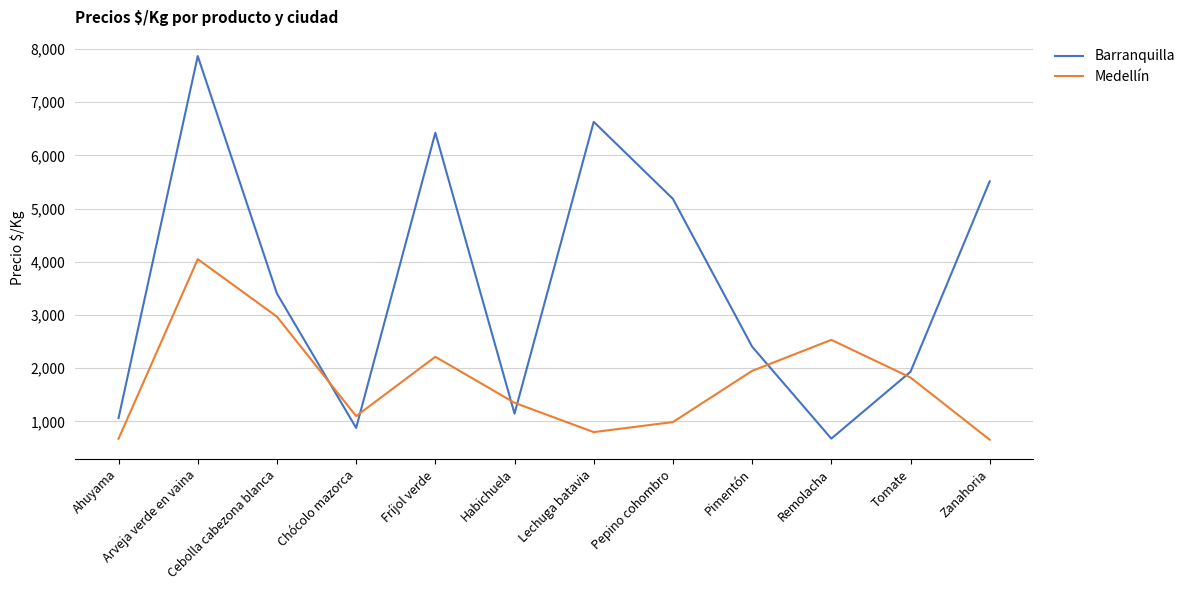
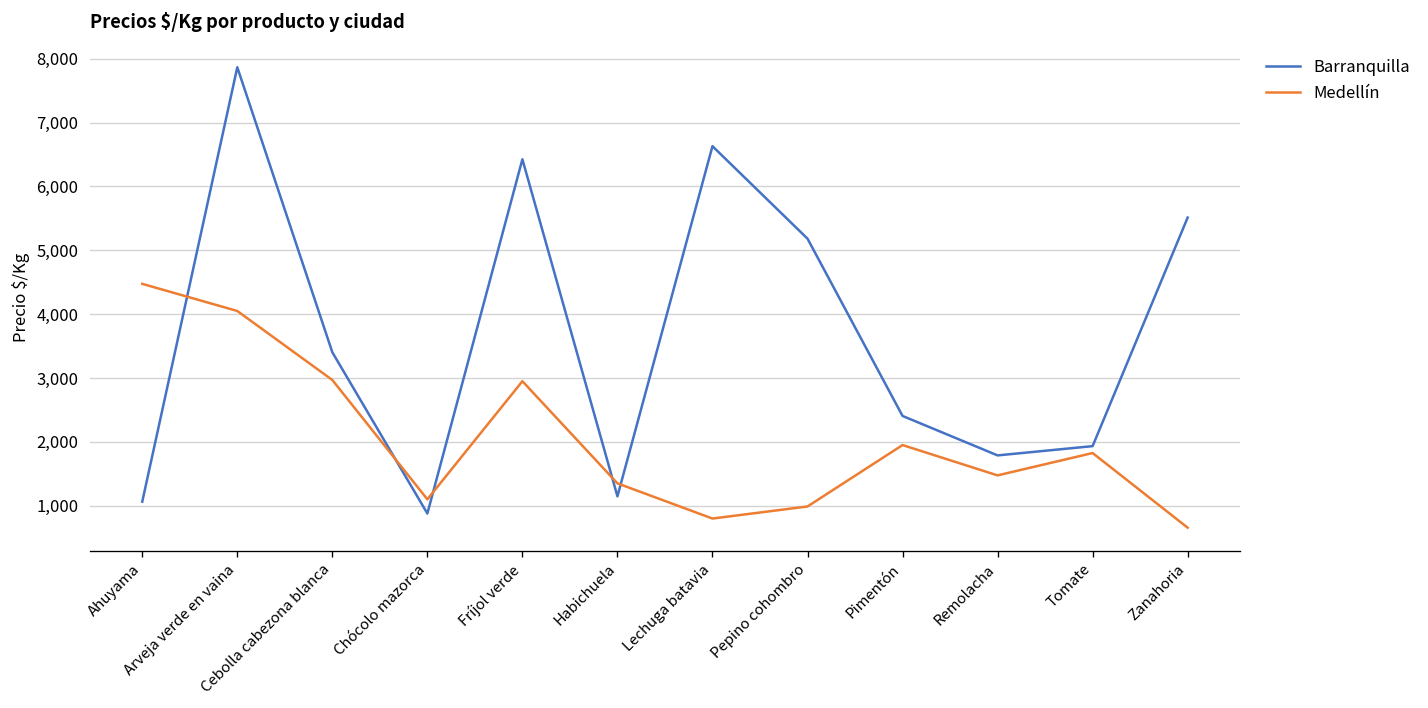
Medellín, Ahuyama: 700 -> 4,500
Medellín, Fríjol verde: 2,200 -> 3,000
Barranquilla, Remolacha: 700 -> 1,800
Medellín, Remolacha: 2,500 -> 1,500
